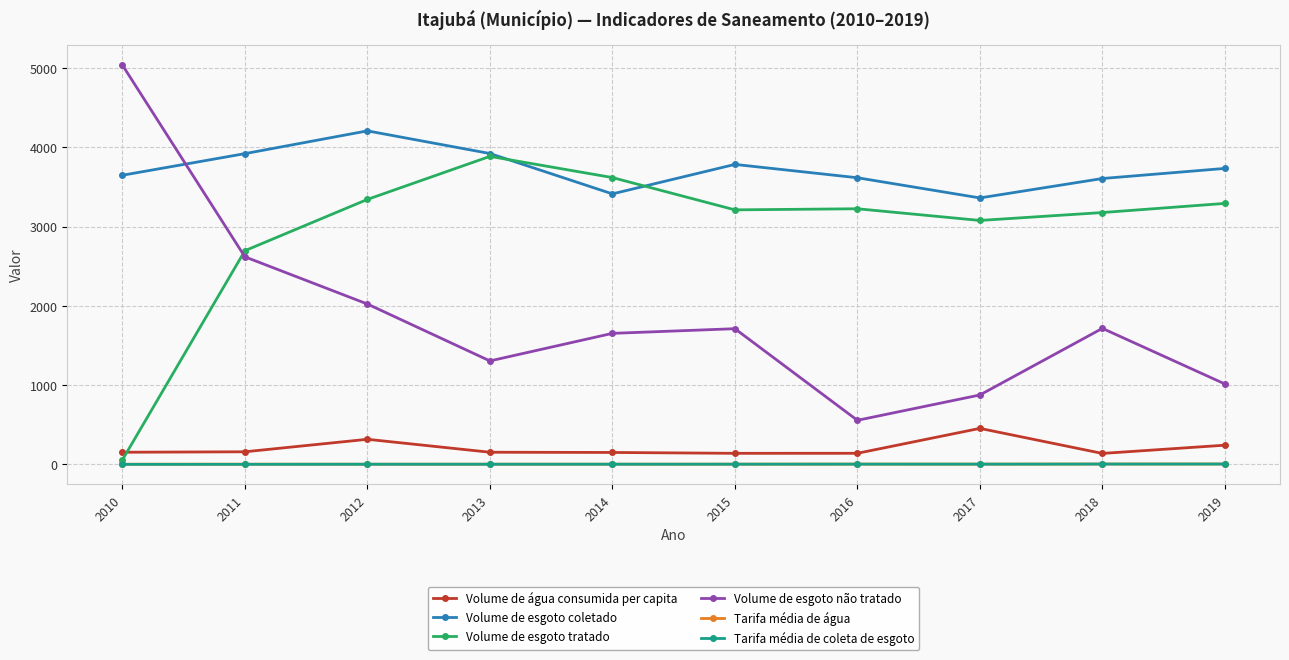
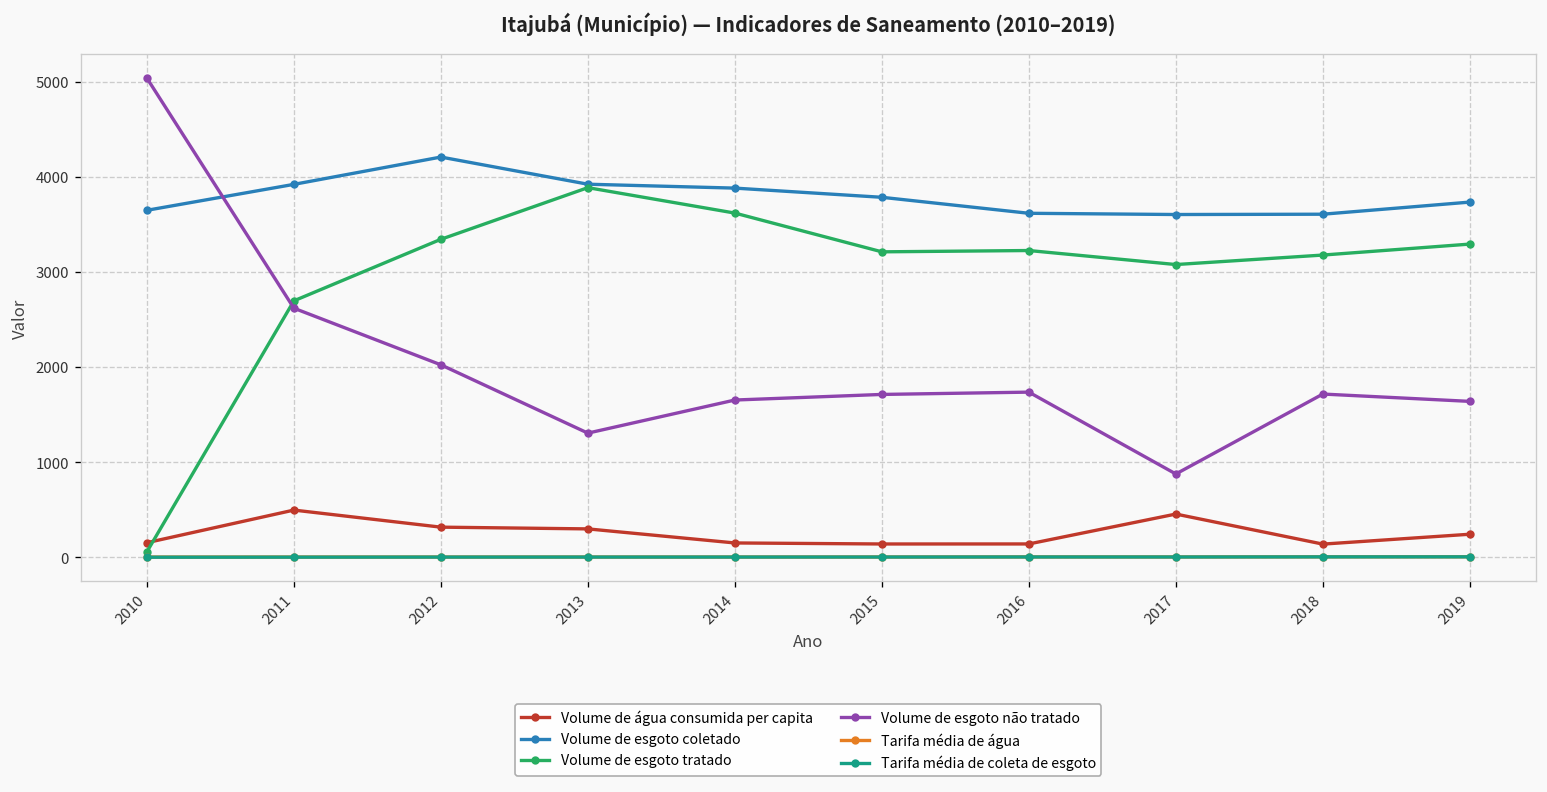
Volume de água consumida per capita, 2011: 200 -> 500
Volume de água consumida per capita, 2013: 200 -> 300
Volume de esgoto coletado, 2014: 3400 -> 3900
Volume de esgoto não tratado, 2016: 600 -> 1700
Volume de esgoto coletado, 2017: 3400 -> 3600
Volume de esgoto não tratado, 2019: 1000 -> 1600
